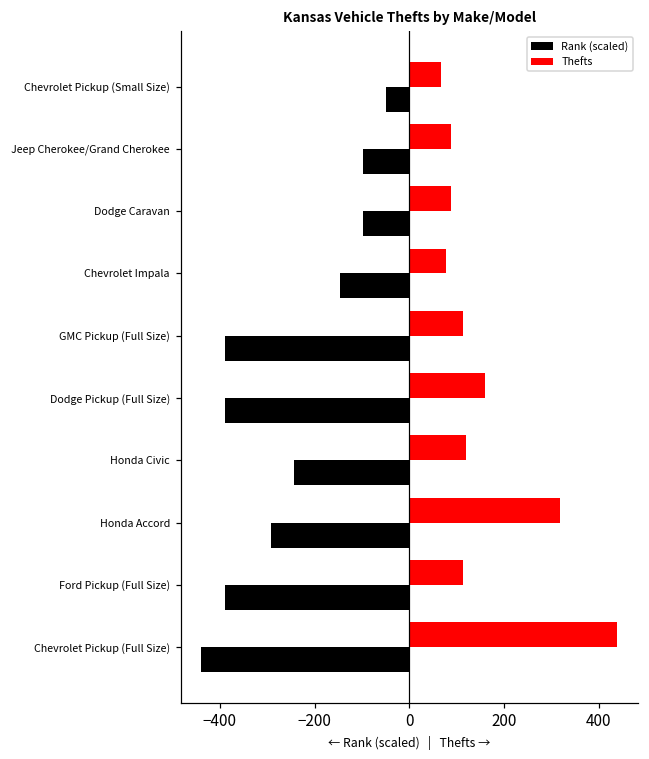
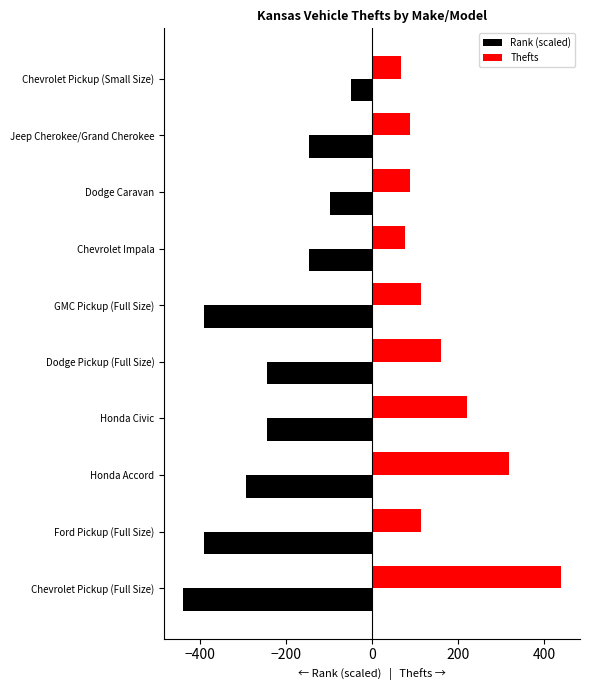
Rank (scaled), Jeep Cherokee/Grand Cherokee: -100 -> -150
Rank (scaled), Dodge Pickup (Full Size): -390 -> -240
Thefts, Honda Civic: 120 -> 220
